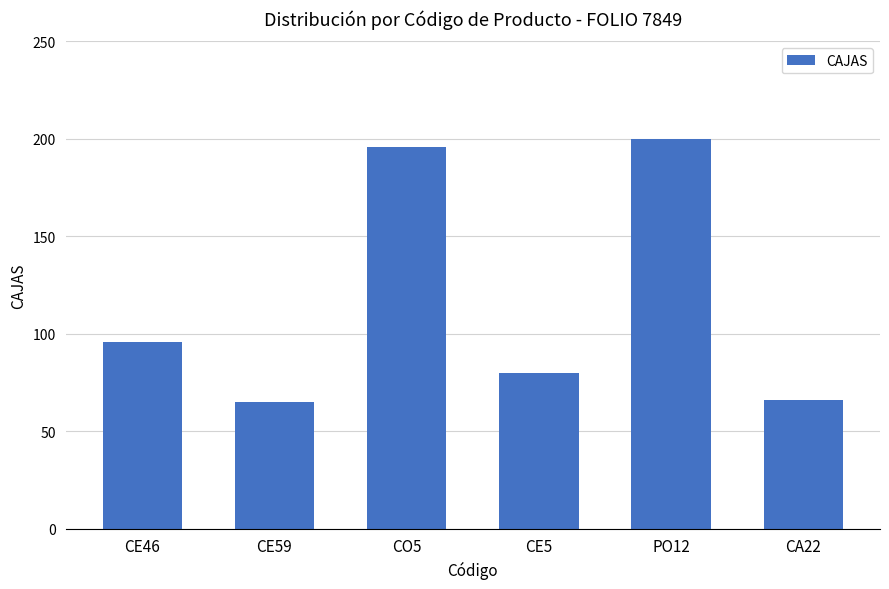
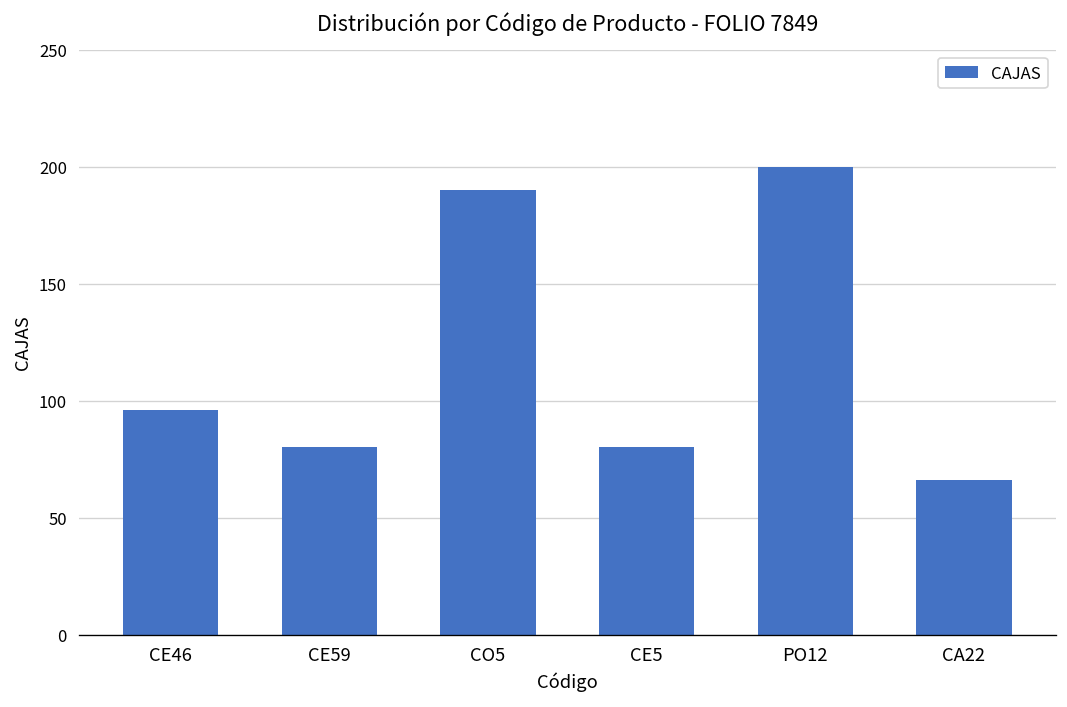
CE59: 65 -> 80
CO5: 196 -> 190
